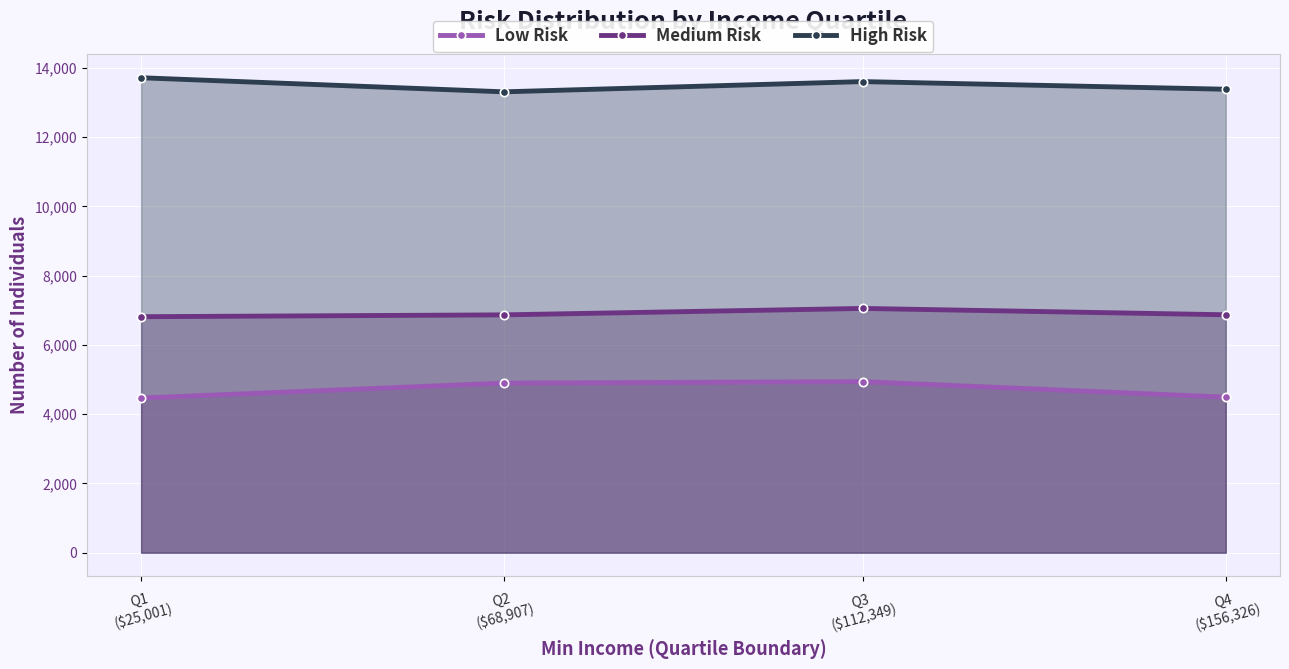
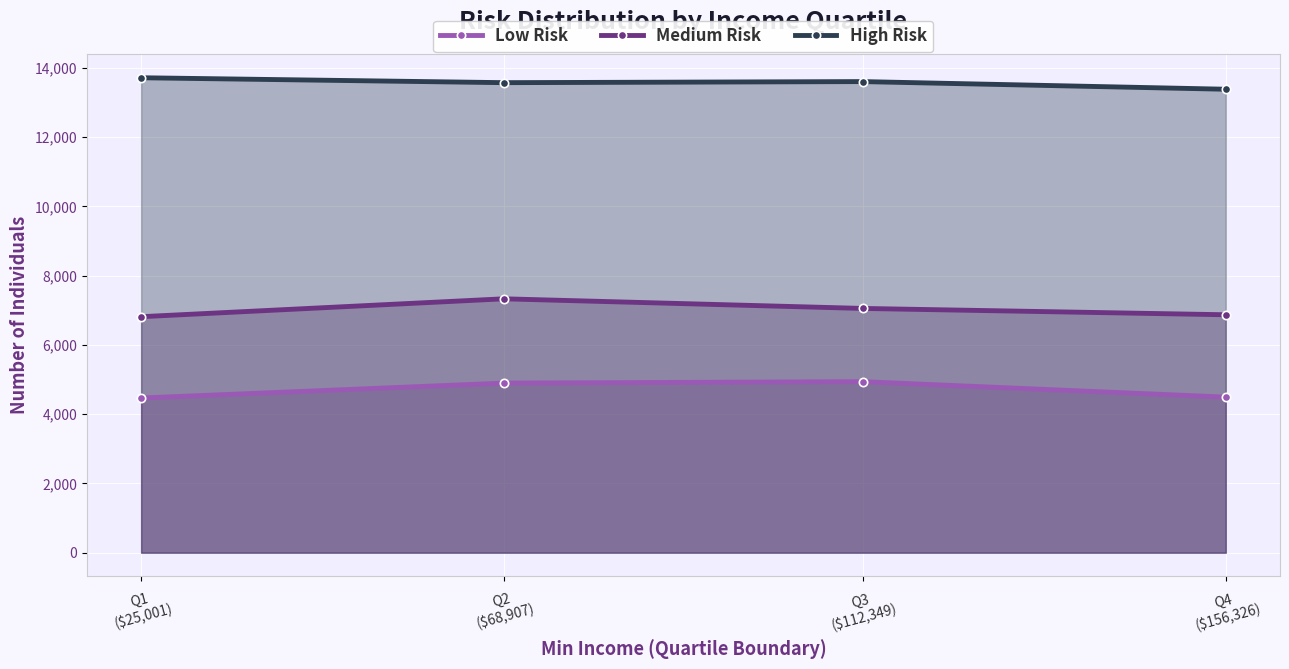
Medium Risk, Q2 ($68,907): 6,900 -> 7,300
High Risk, Q2 ($68,907): 13,300 -> 13,600
